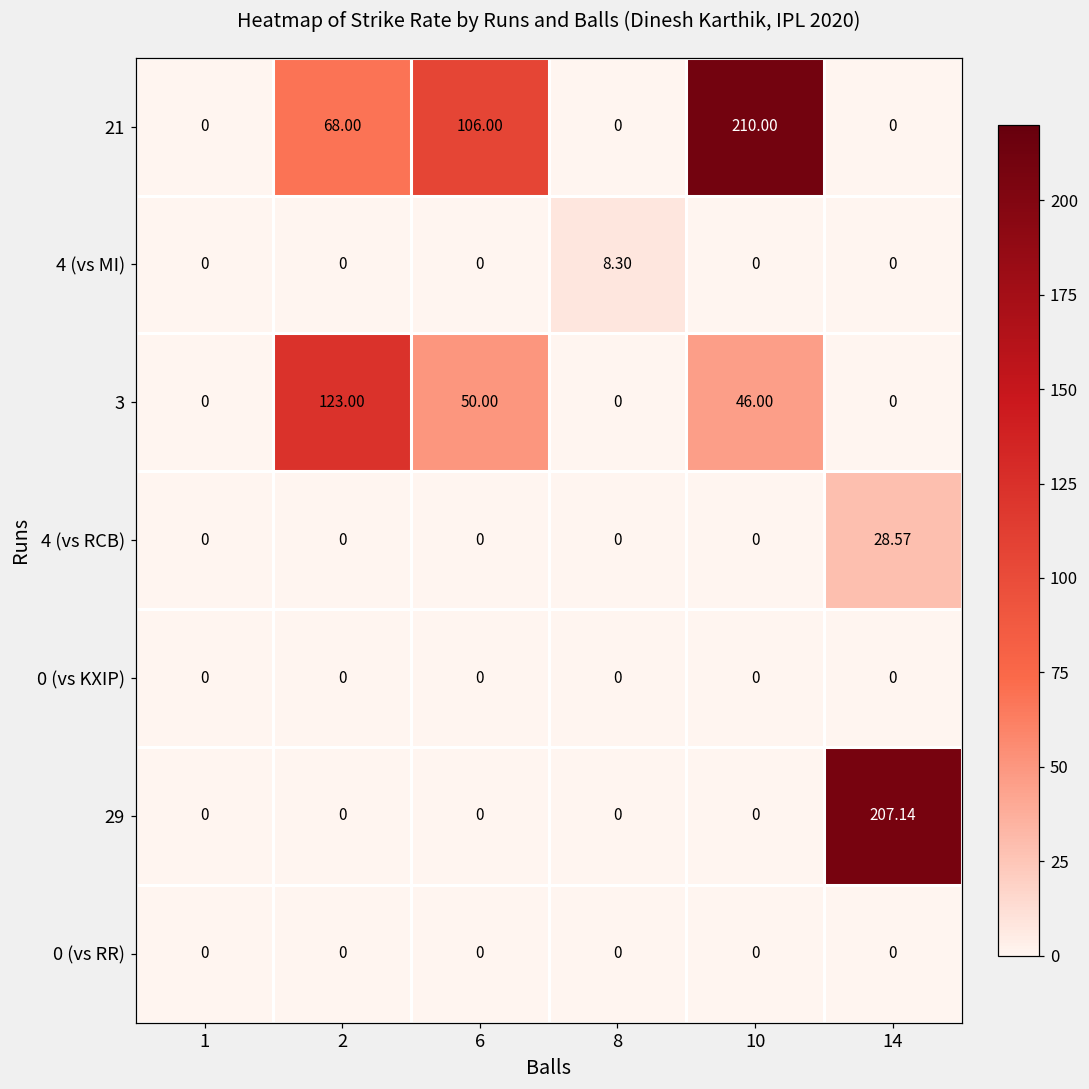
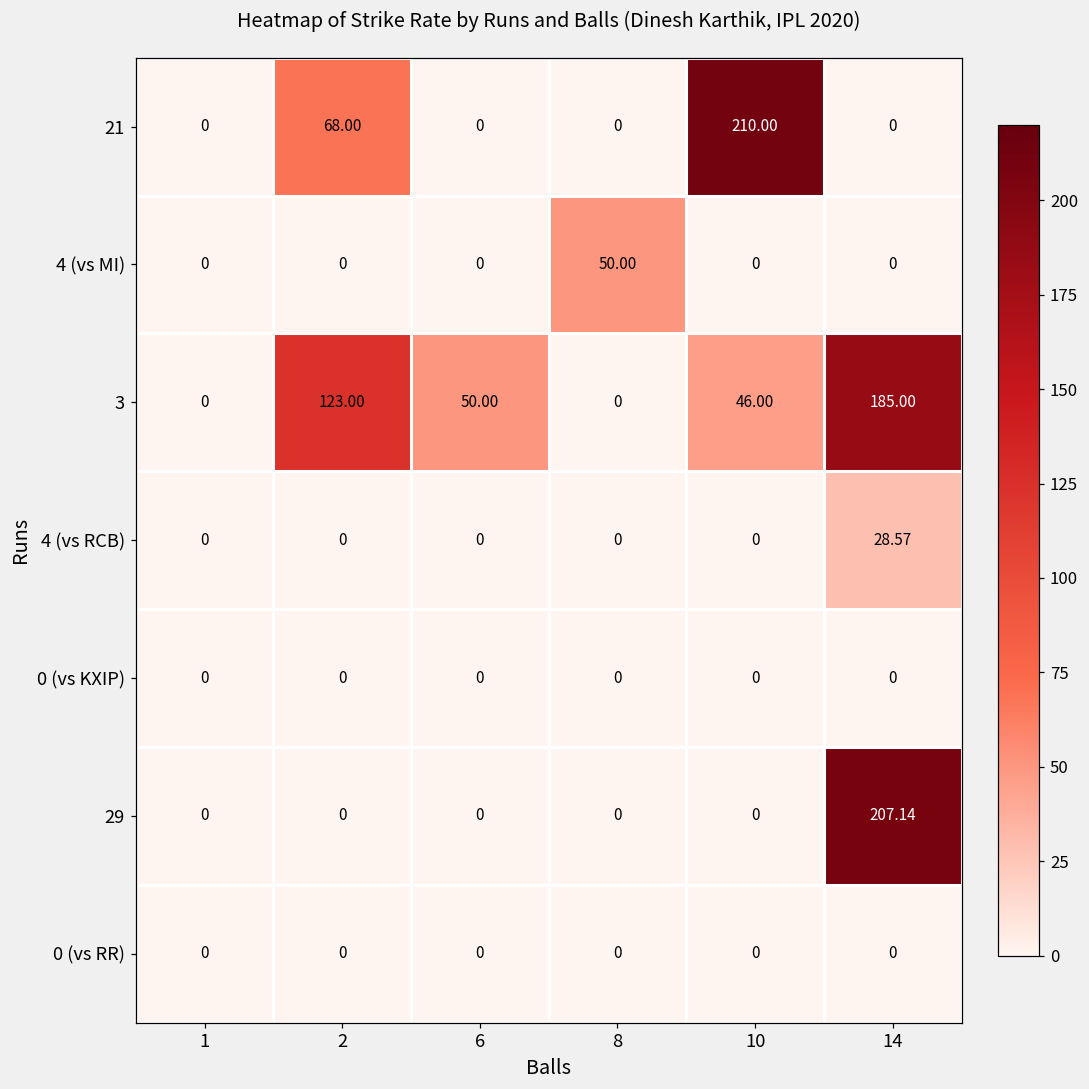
21, 6: 106.00 -> 0
4 (vs MI), 8: 8.30 -> 50.00
3, 14: 0 -> 185.00
